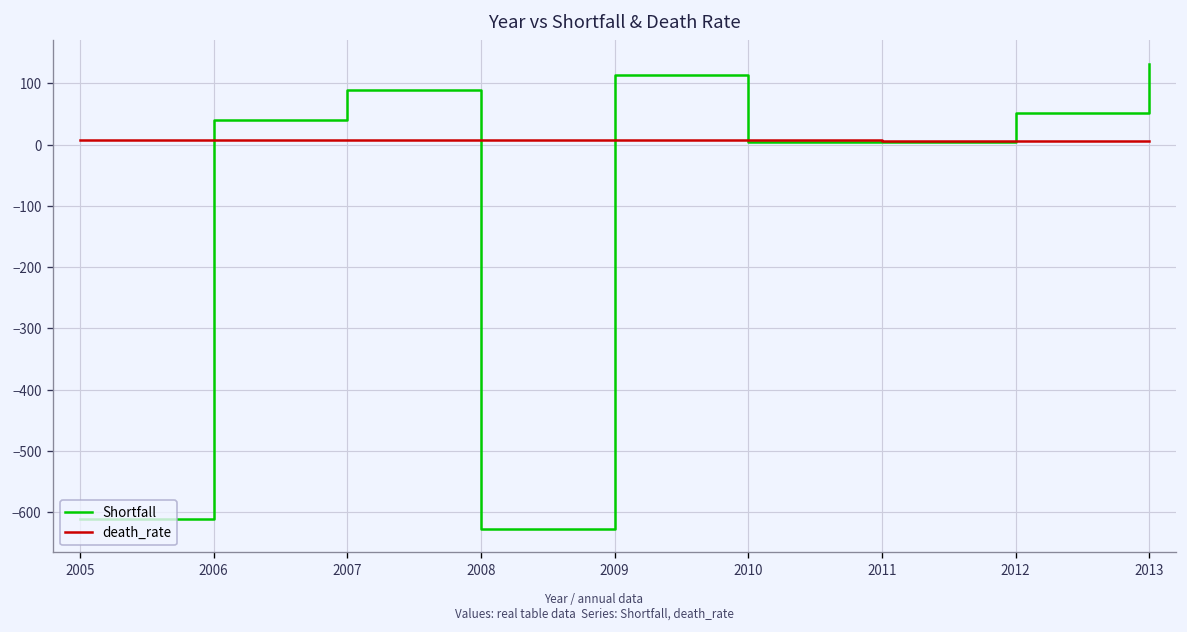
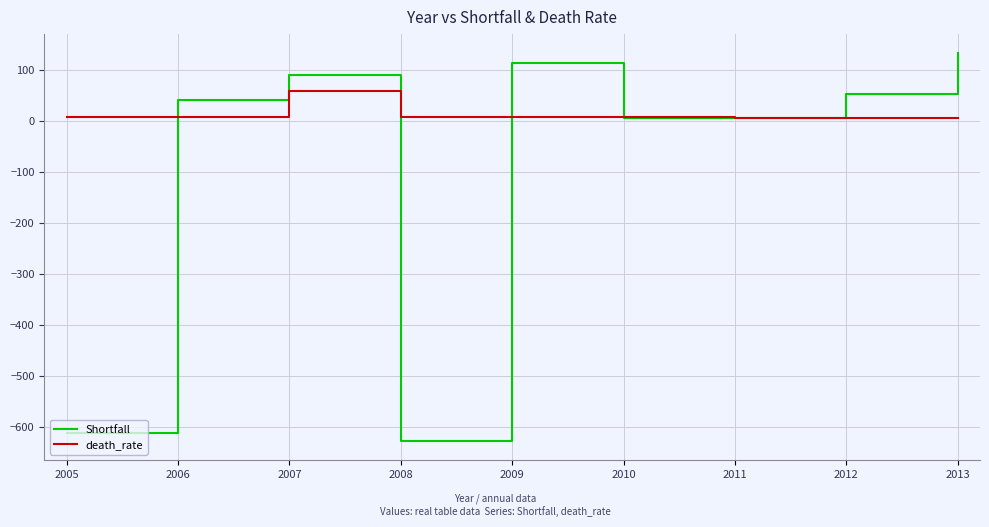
death_rate, 2007: 10 -> 60
